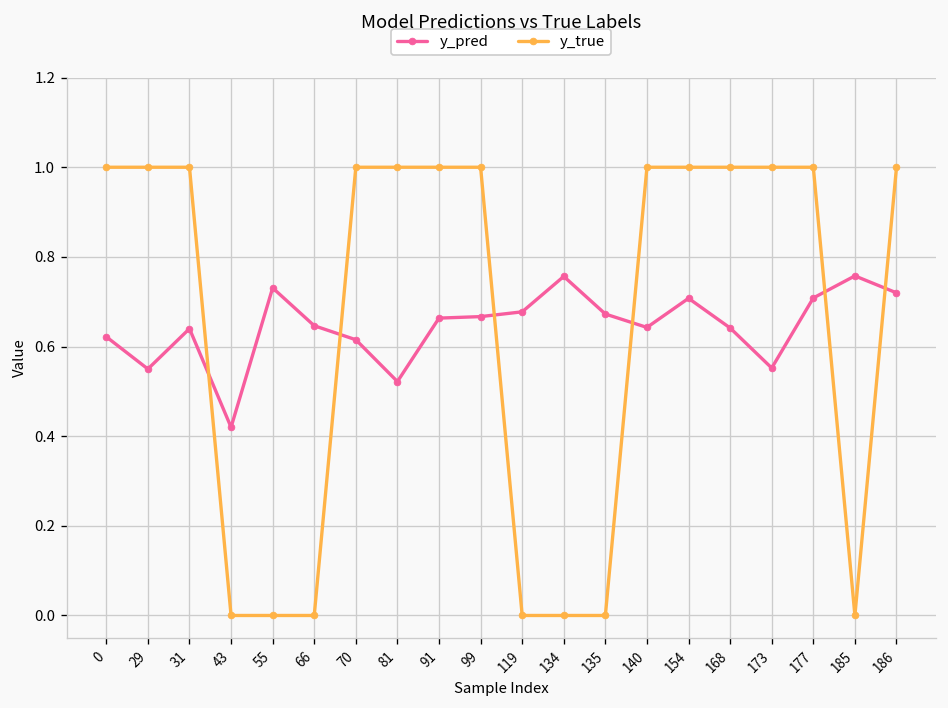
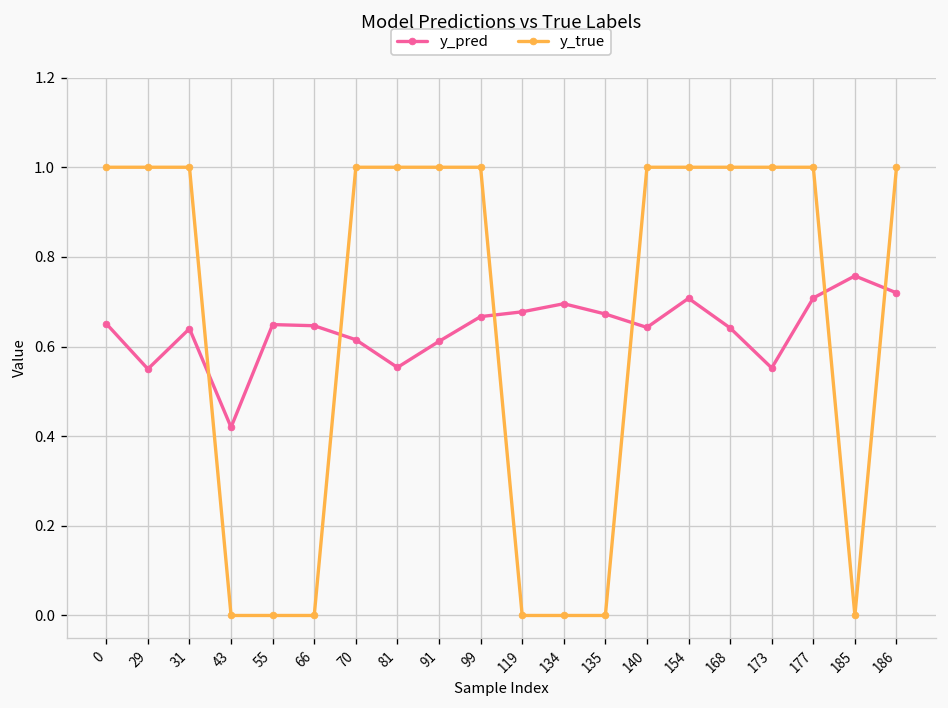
y_pred, 0: 0.62 -> 0.65
y_pred, 55: 0.73 -> 0.65
y_pred, 81: 0.52 -> 0.55
y_pred, 91: 0.66 -> 0.61
y_pred, 134: 0.76 -> 0.70
